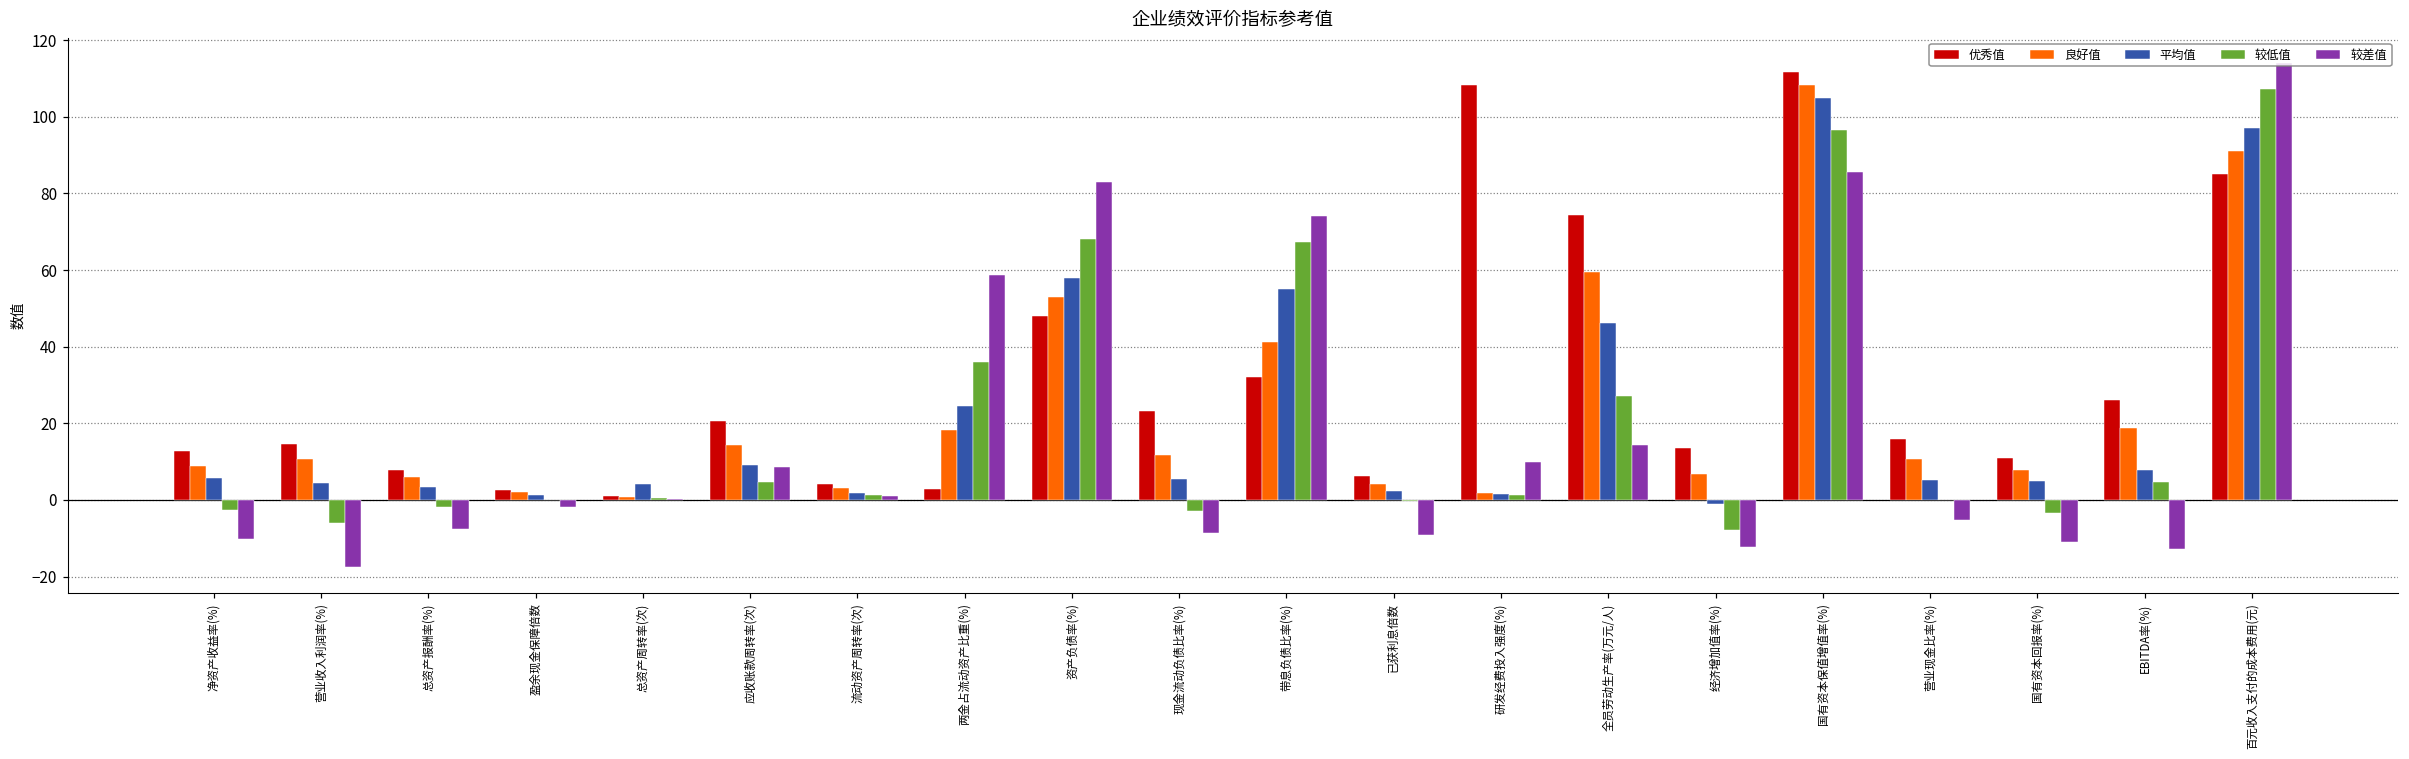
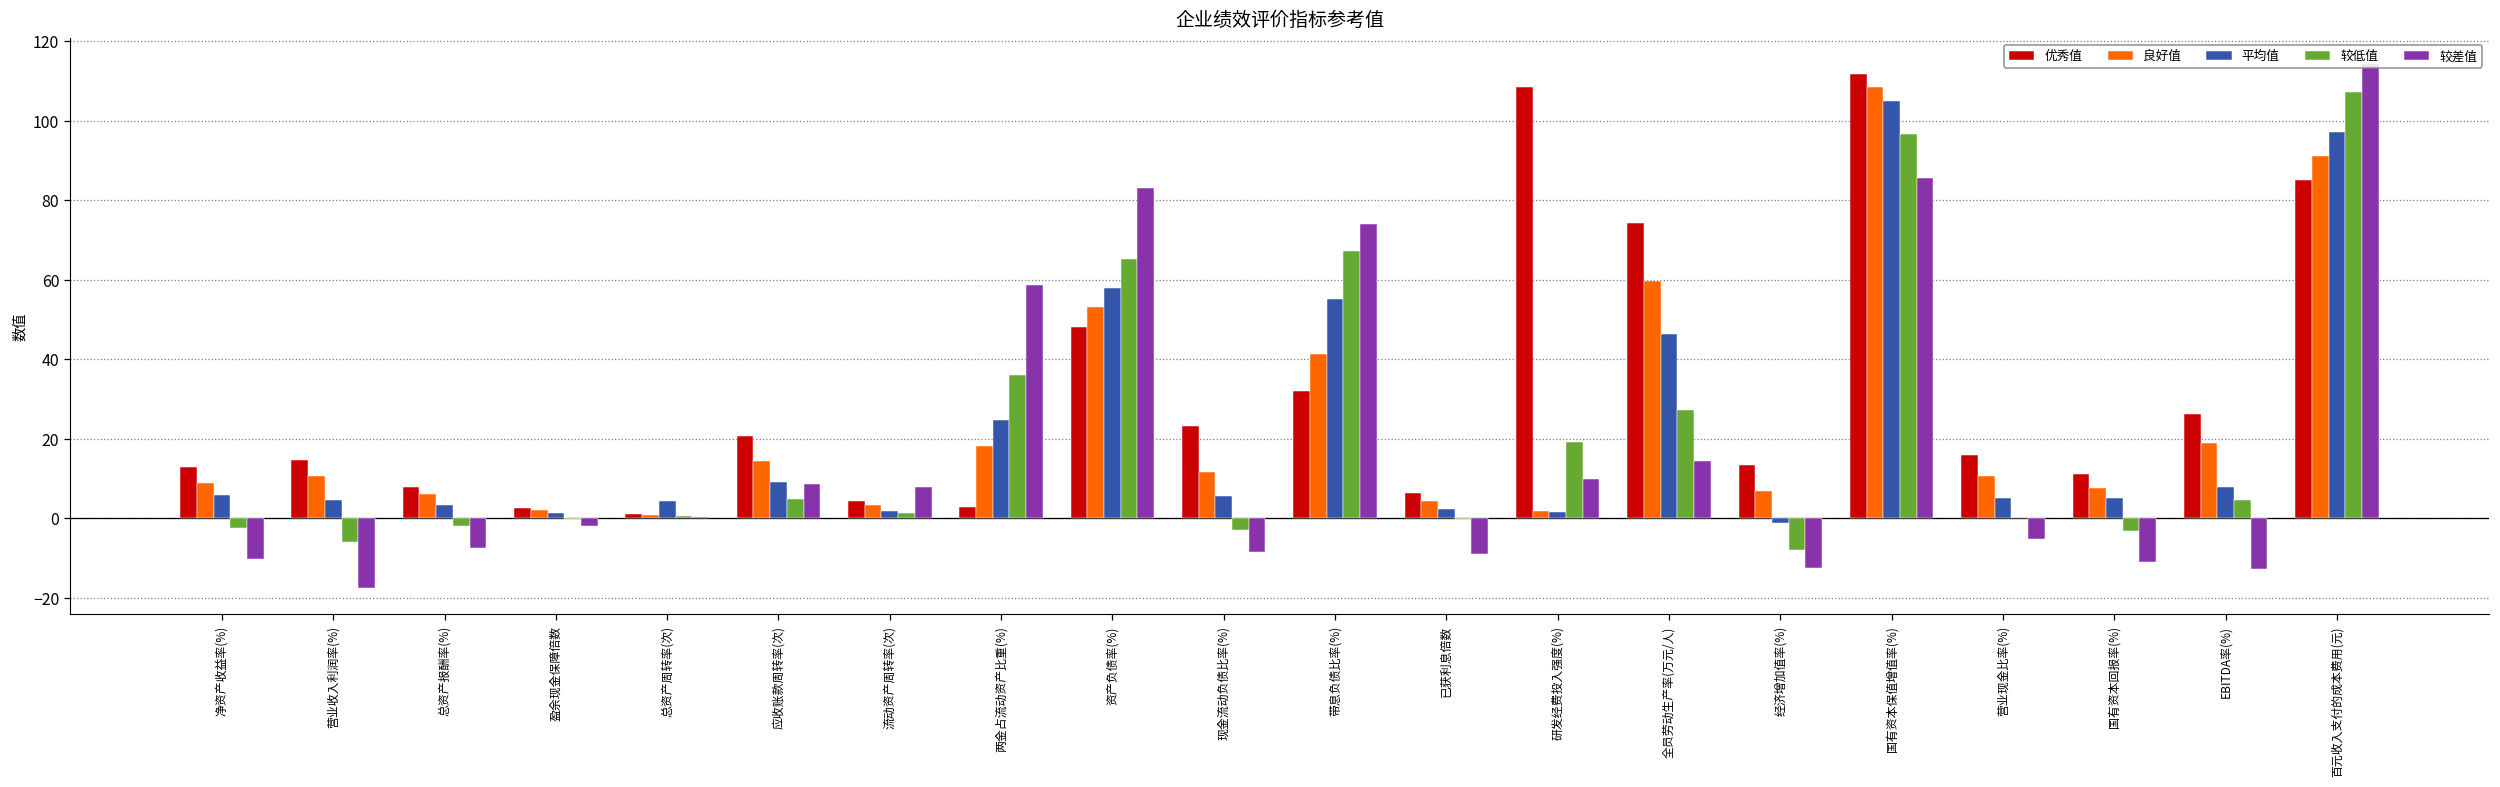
较差值, 流动资产周转率(次): 1 -> 8
较低值, 资产负债率(%): 68 -> 65
较低值, 研发经费投入强度(%): 1 -> 19
